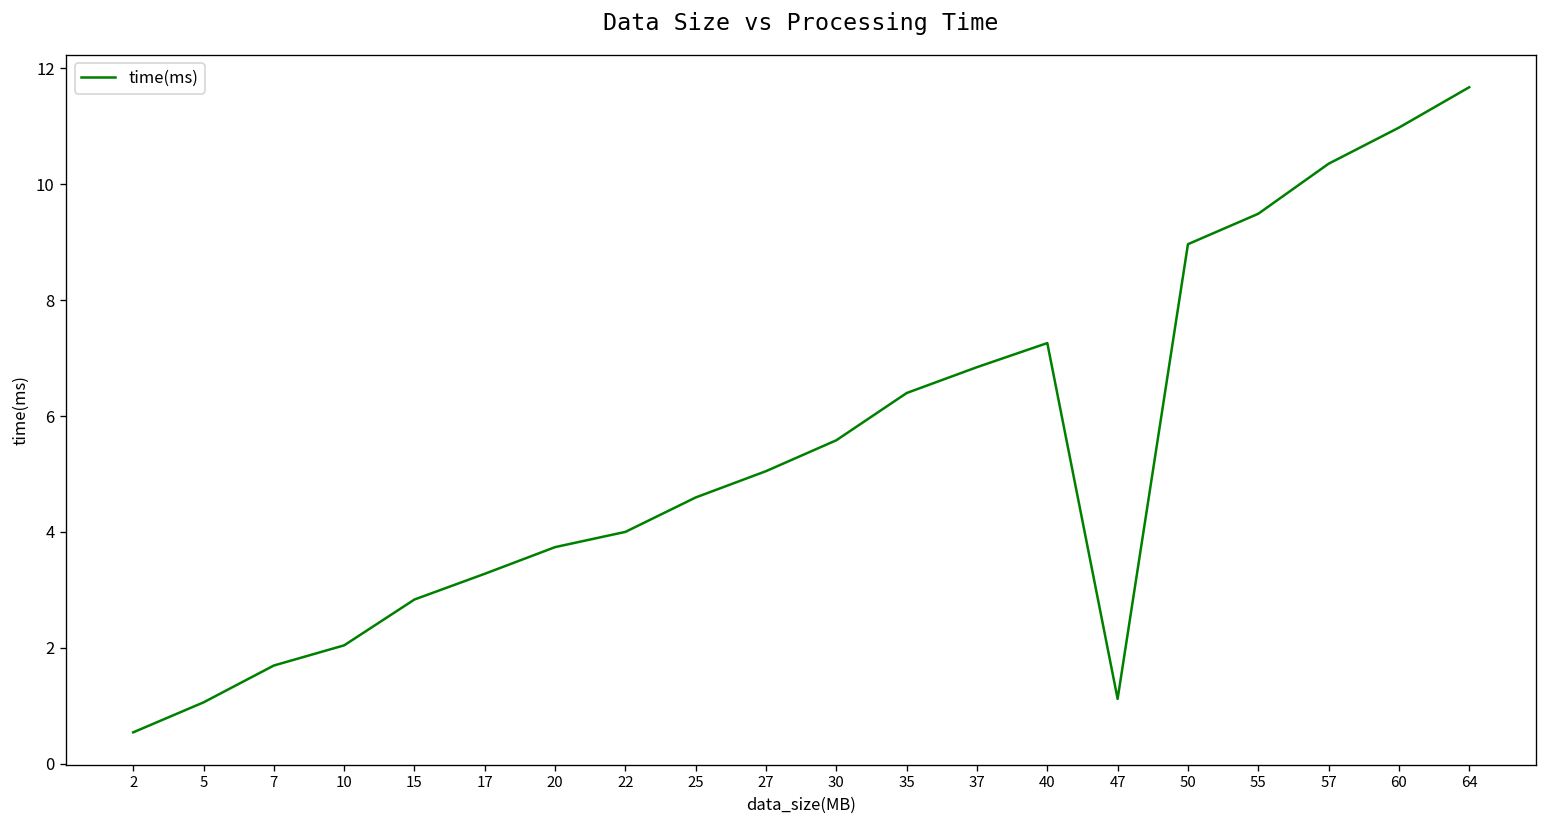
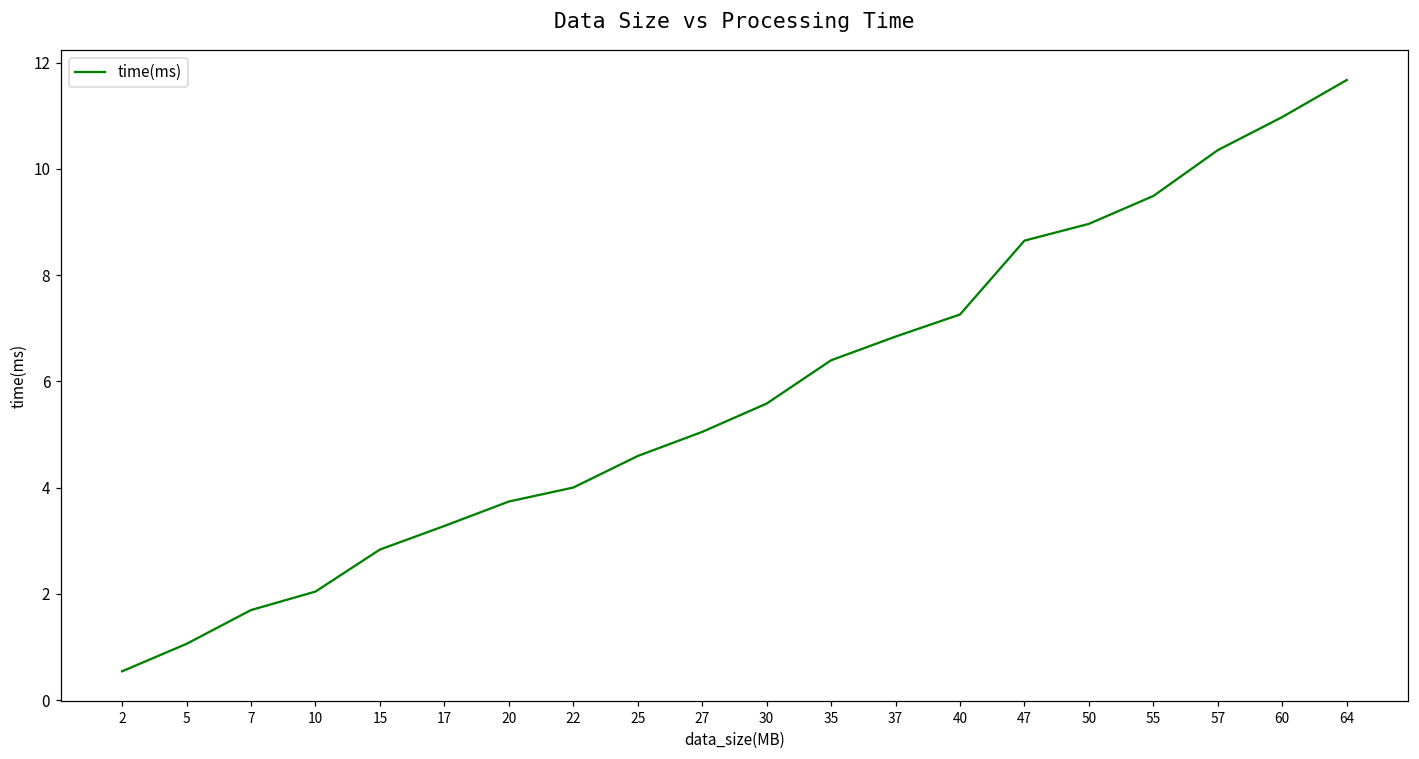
47: 1.1 -> 8.7
